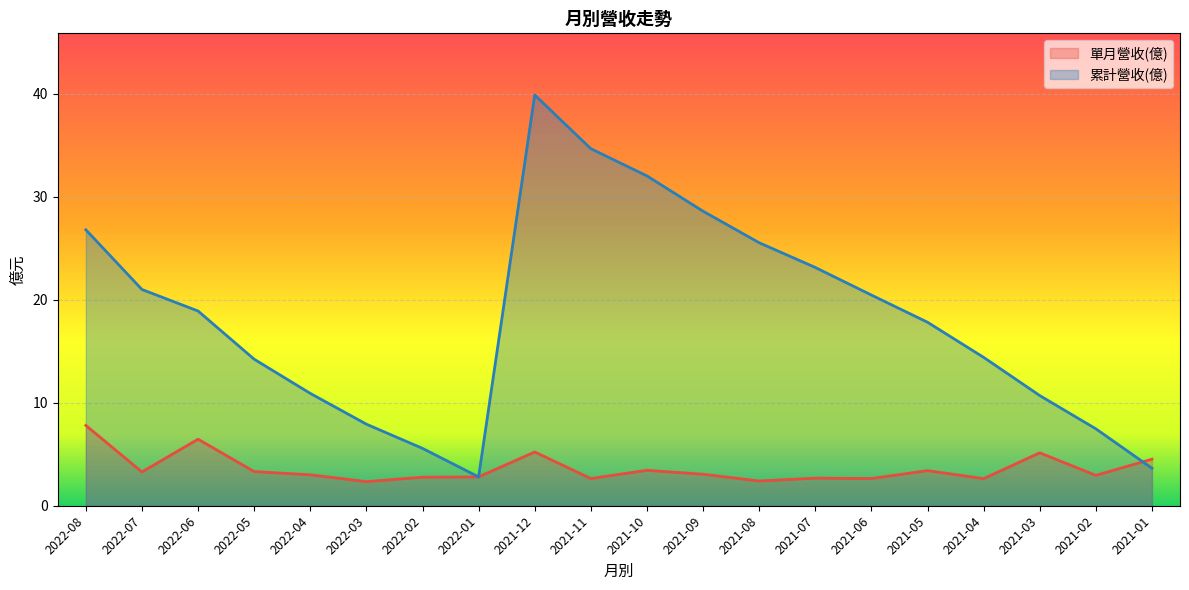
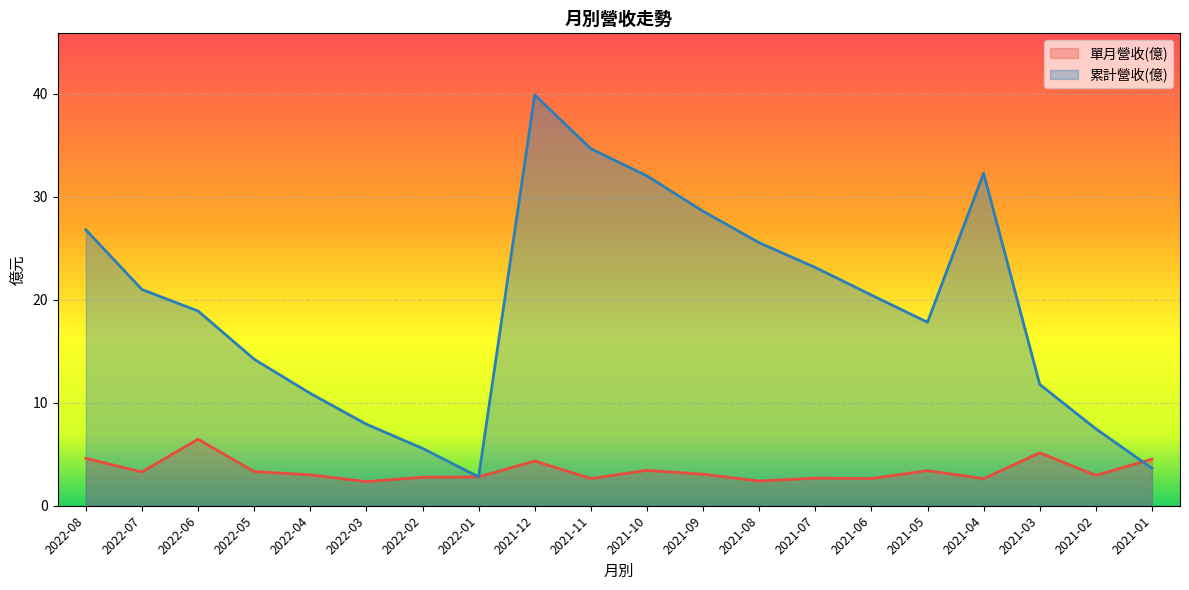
單月營收(億), 2022-08: 7.8 -> 4.6
單月營收(億), 2021-12: 5.2 -> 4.3
累計營收(億), 2021-04: 14.4 -> 32.3
累計營收(億), 2021-03: 10.7 -> 11.8
